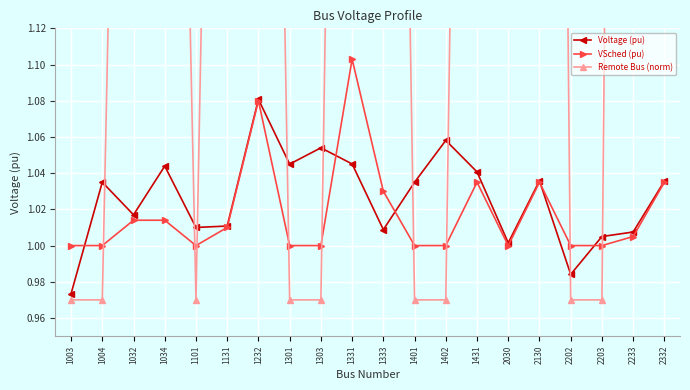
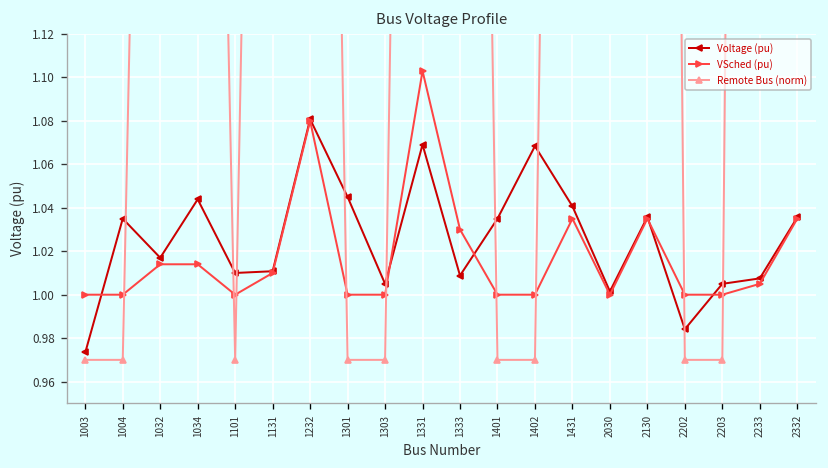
Voltage (pu), 1303: 1.054 -> 1.005
Voltage (pu), 1331: 1.045 -> 1.069
Voltage (pu), 1402: 1.058 -> 1.068
